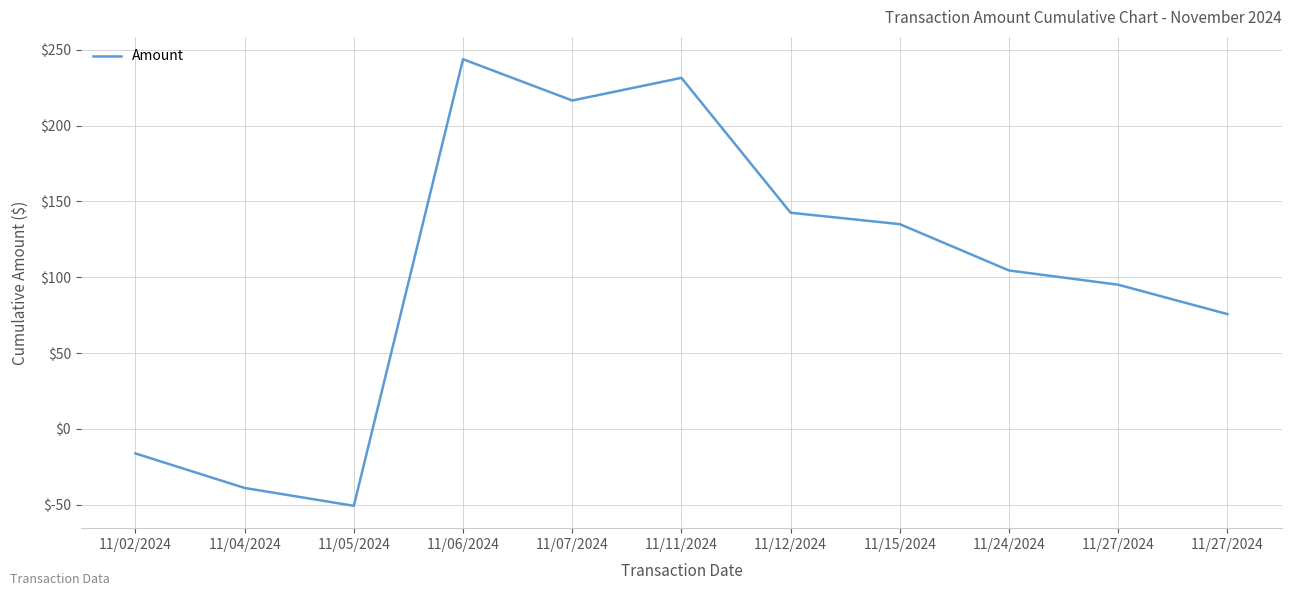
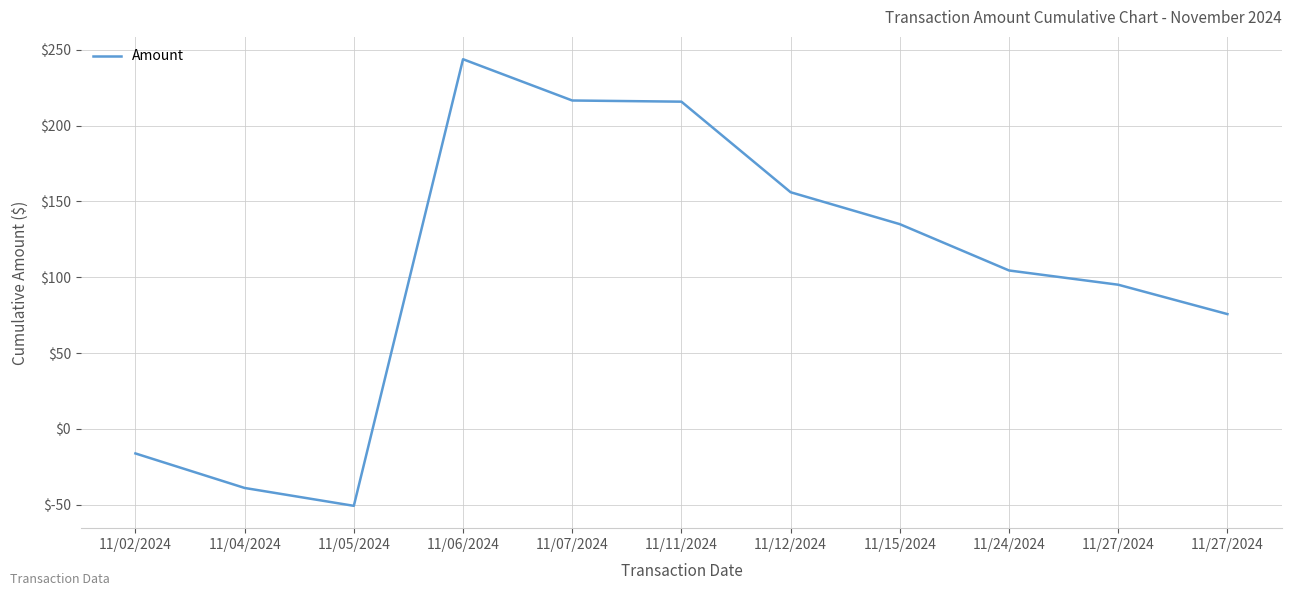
11/11/2024: $232 -> $216
11/12/2024: $143 -> $156
